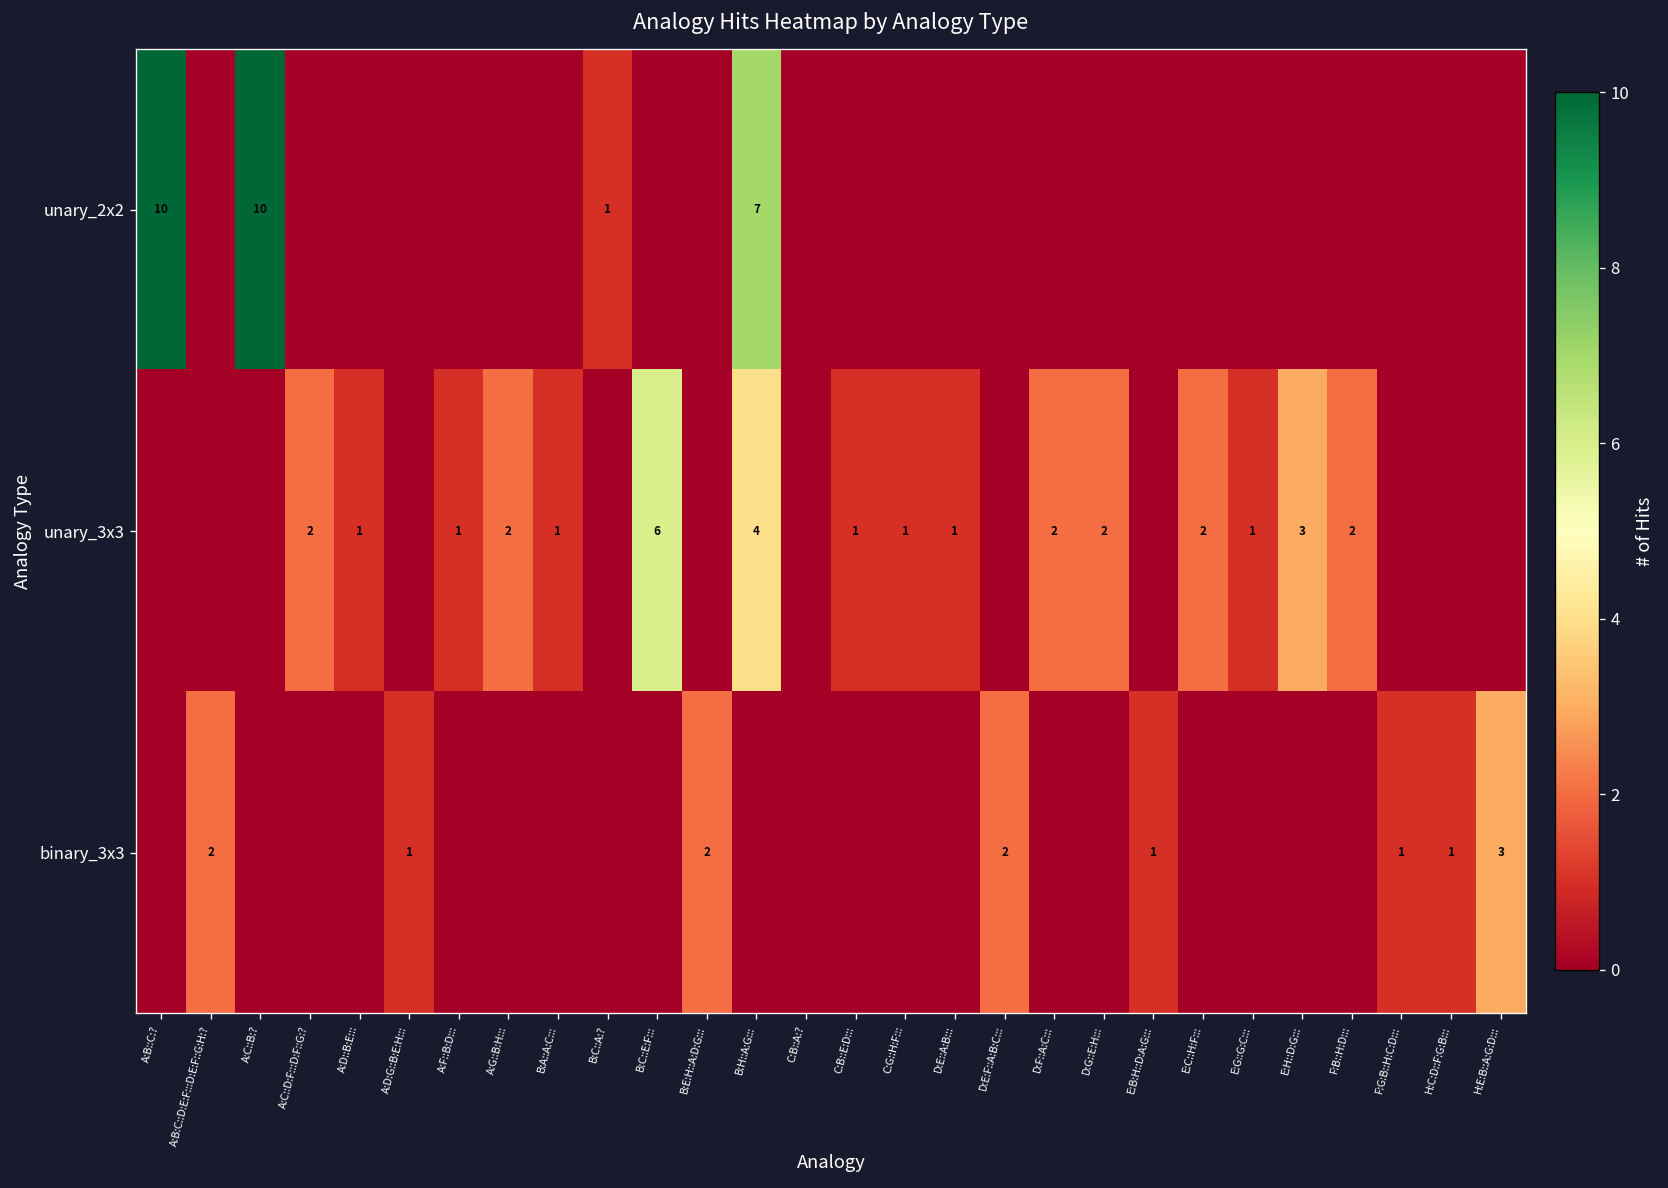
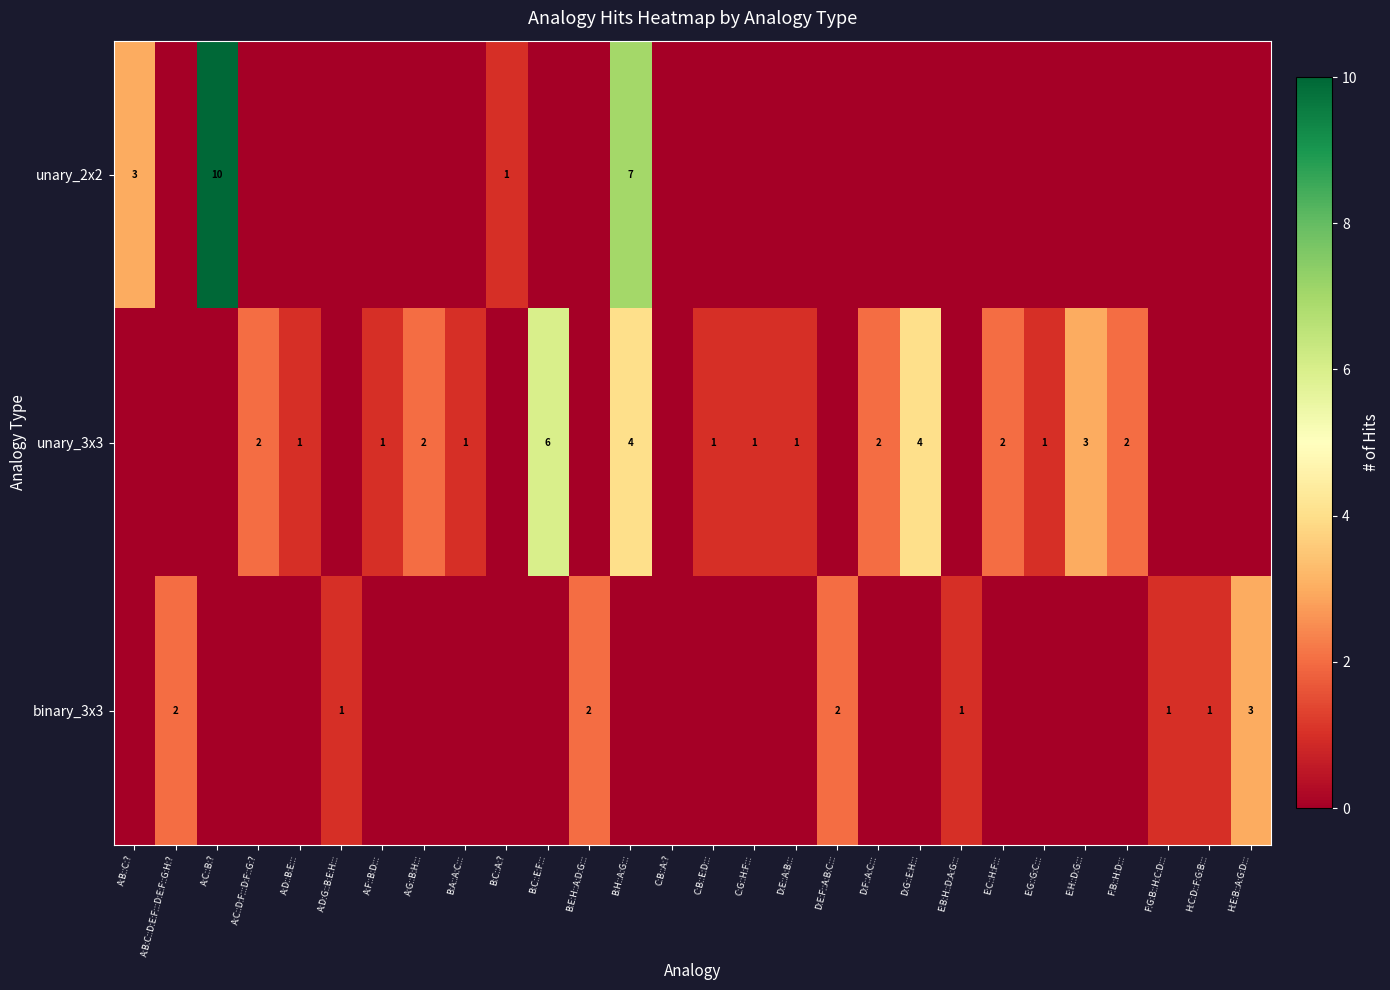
unary_2x2, A:B::C:?: 10 -> 3
unary_3x3, D:G::E:H:::: 2 -> 4
